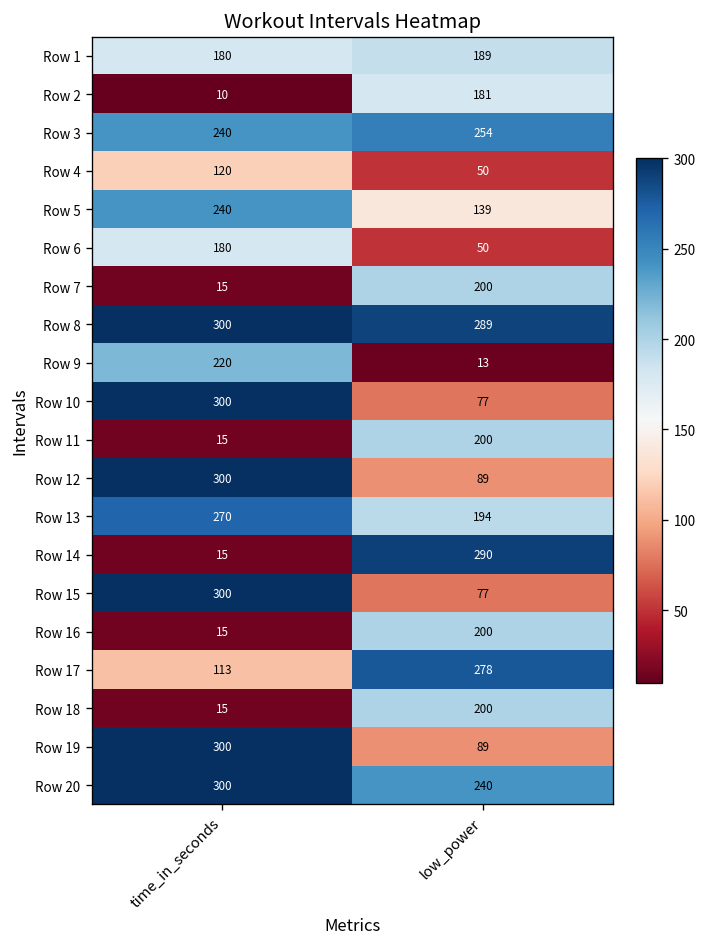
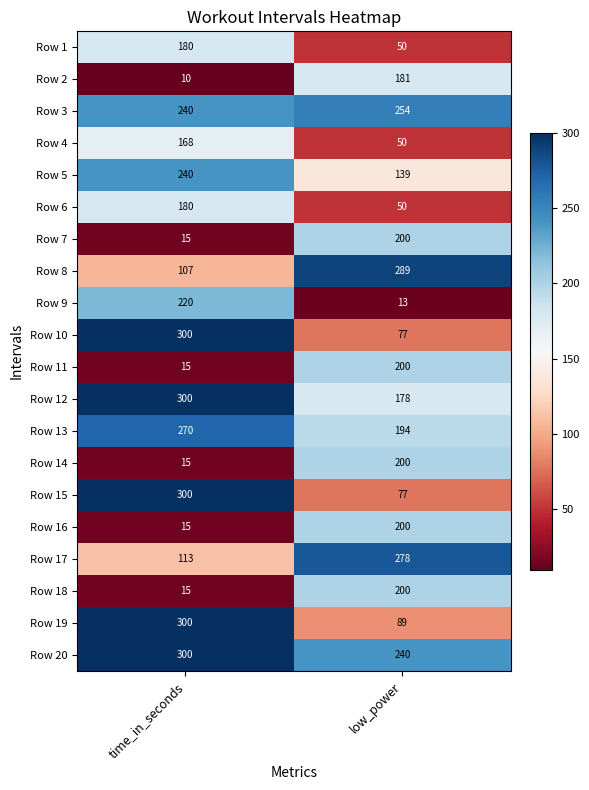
Row 1, low_power: 189 -> 50
Row 4, time_in_seconds: 120 -> 168
Row 8, time_in_seconds: 300 -> 107
Row 12, low_power: 89 -> 178
Row 14, low_power: 290 -> 200
